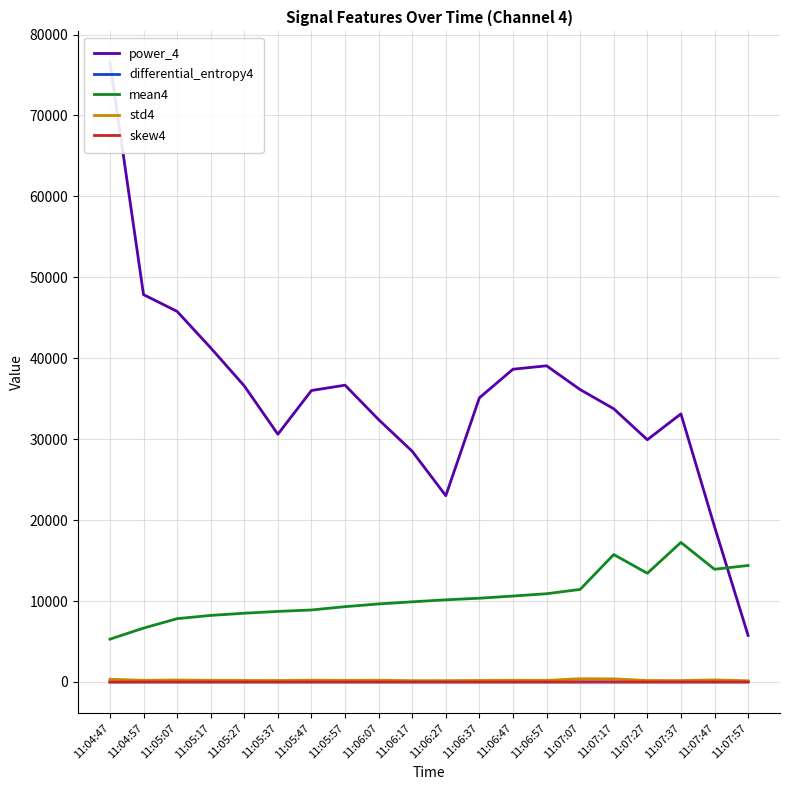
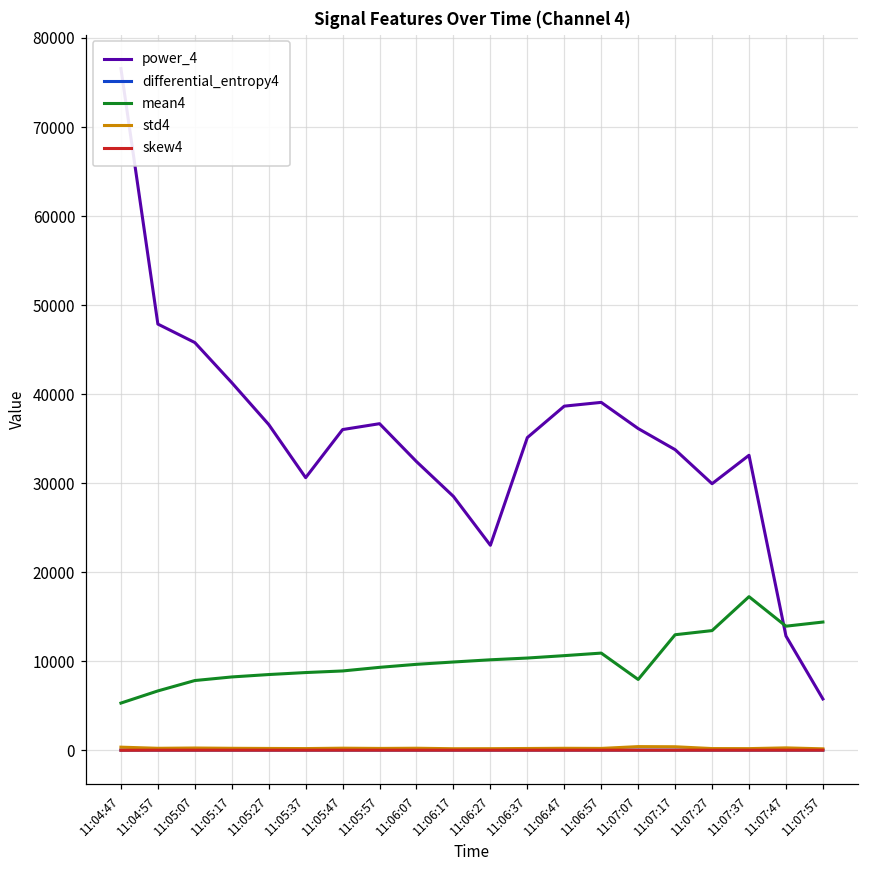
mean4, 11:07:07: 11000 -> 8000
mean4, 11:07:17: 16000 -> 13000
power_4, 11:07:47: 19000 -> 13000
